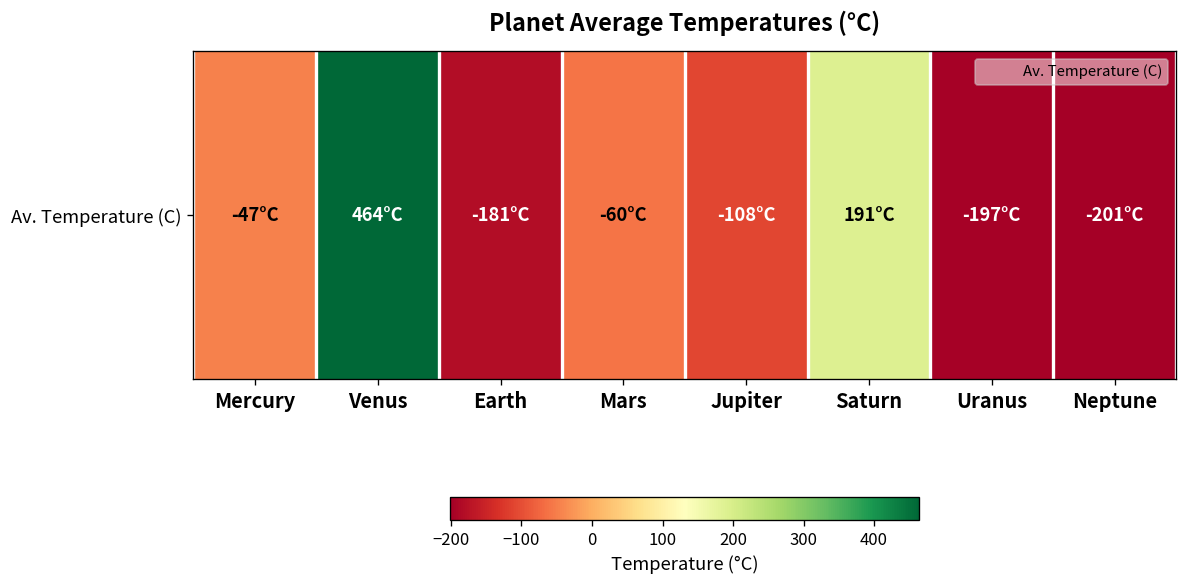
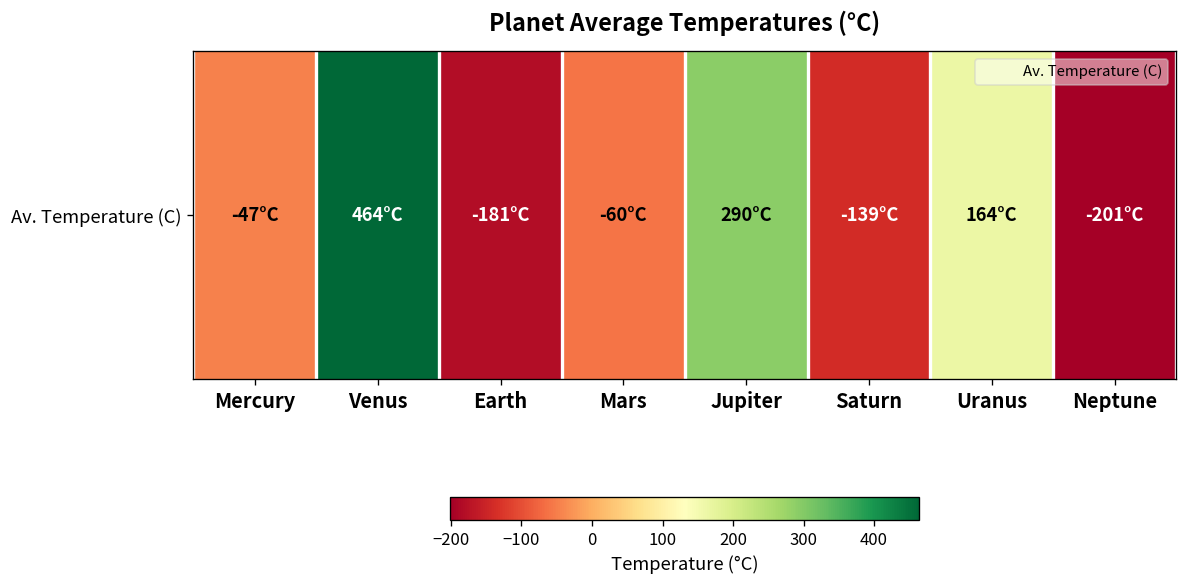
Av. Temperature (C), Jupiter: -108°C -> 290°C
Av. Temperature (C), Saturn: 191°C -> -139°C
Av. Temperature (C), Uranus: -197°C -> 164°C
